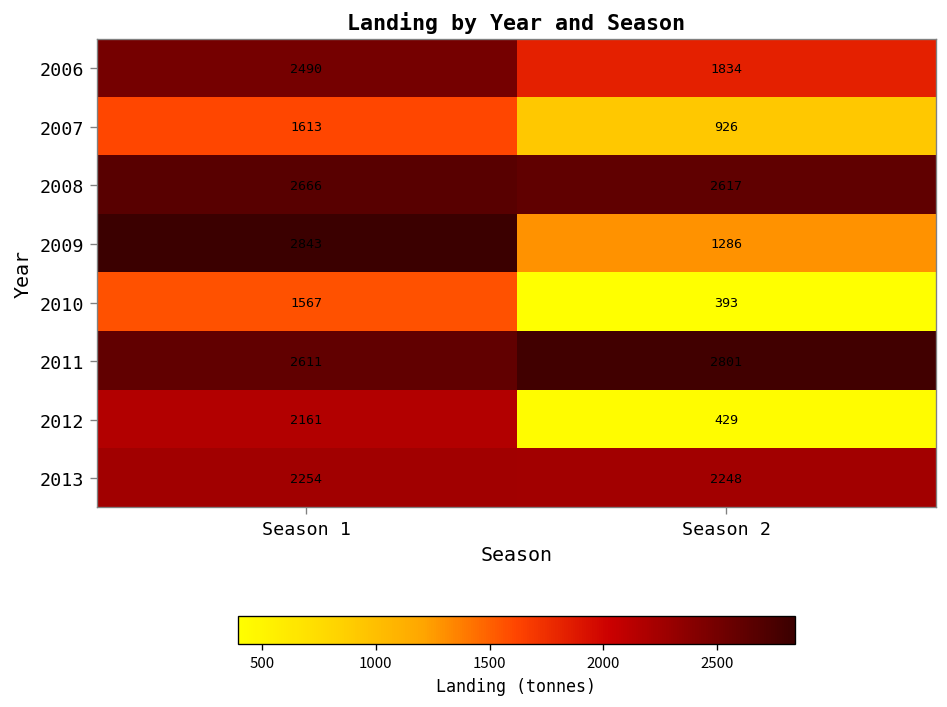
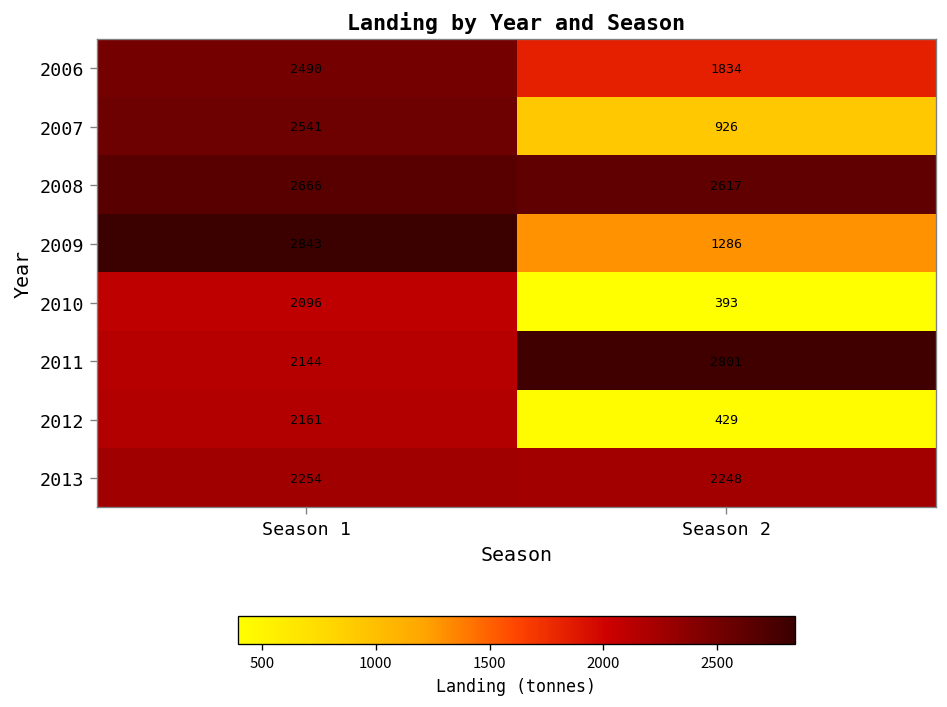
2007, Season 1: 1613 -> 2541
2010, Season 1: 1567 -> 2096
2011, Season 1: 2611 -> 2144
